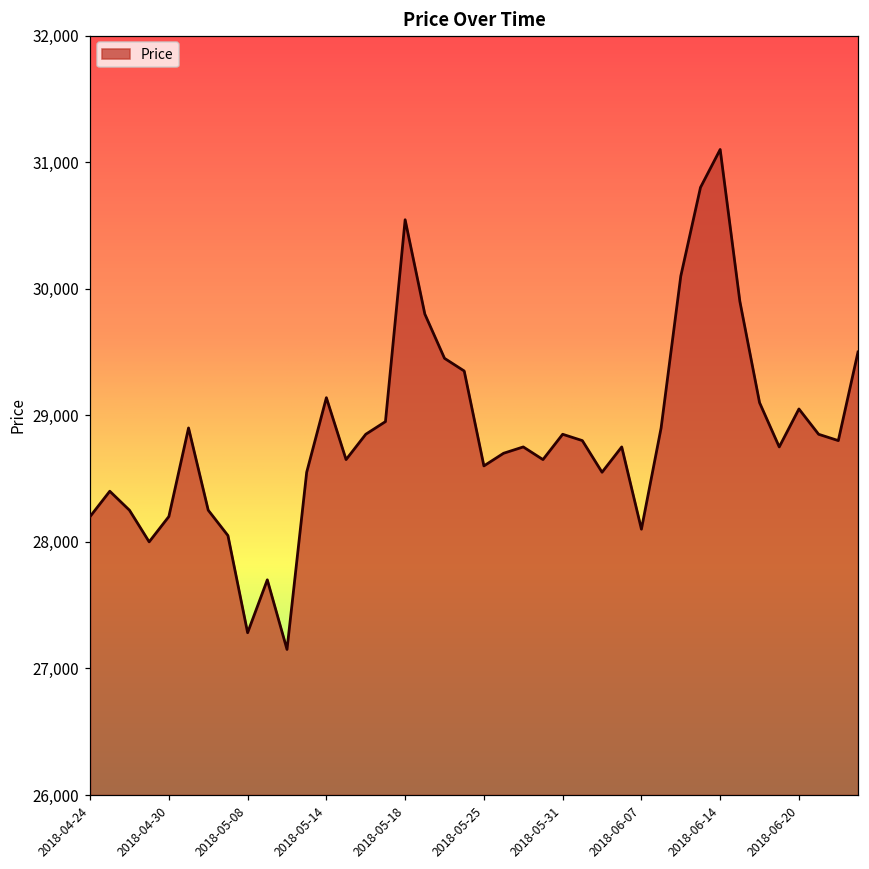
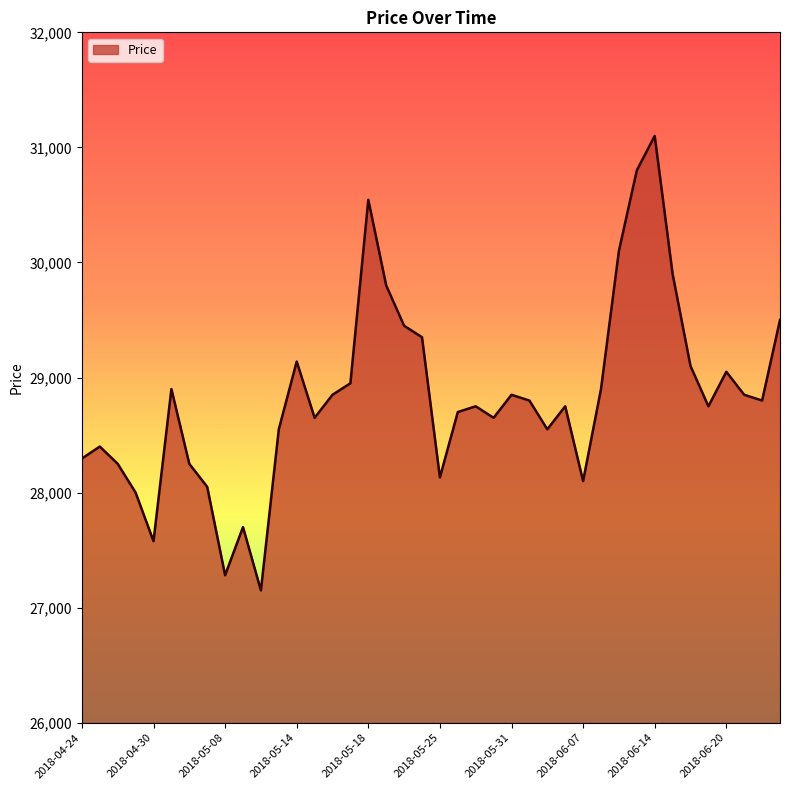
2018-04-24: 28,200 -> 28,300
2018-04-30: 28,200 -> 27,580
2018-05-25: 28,600 -> 28,130
